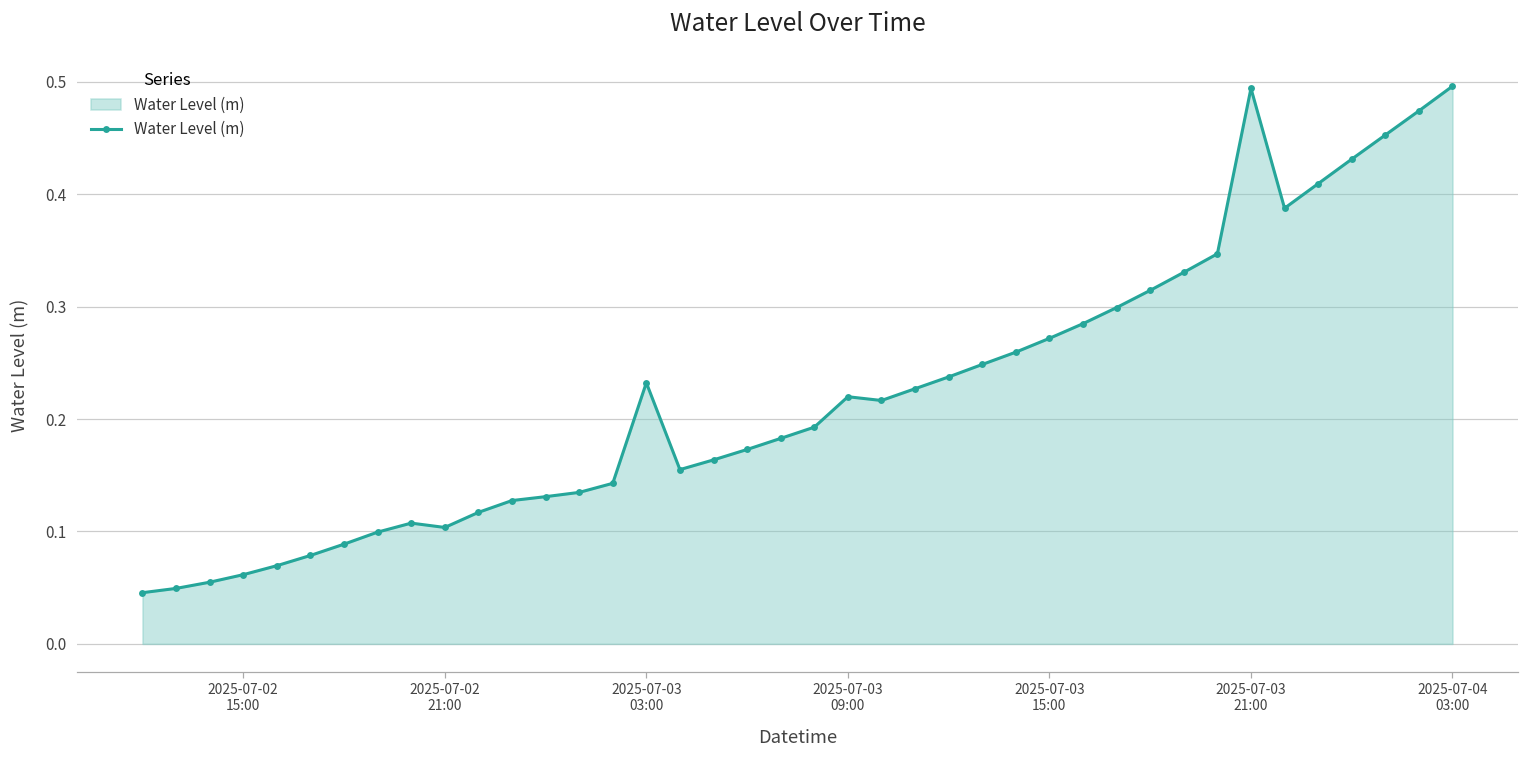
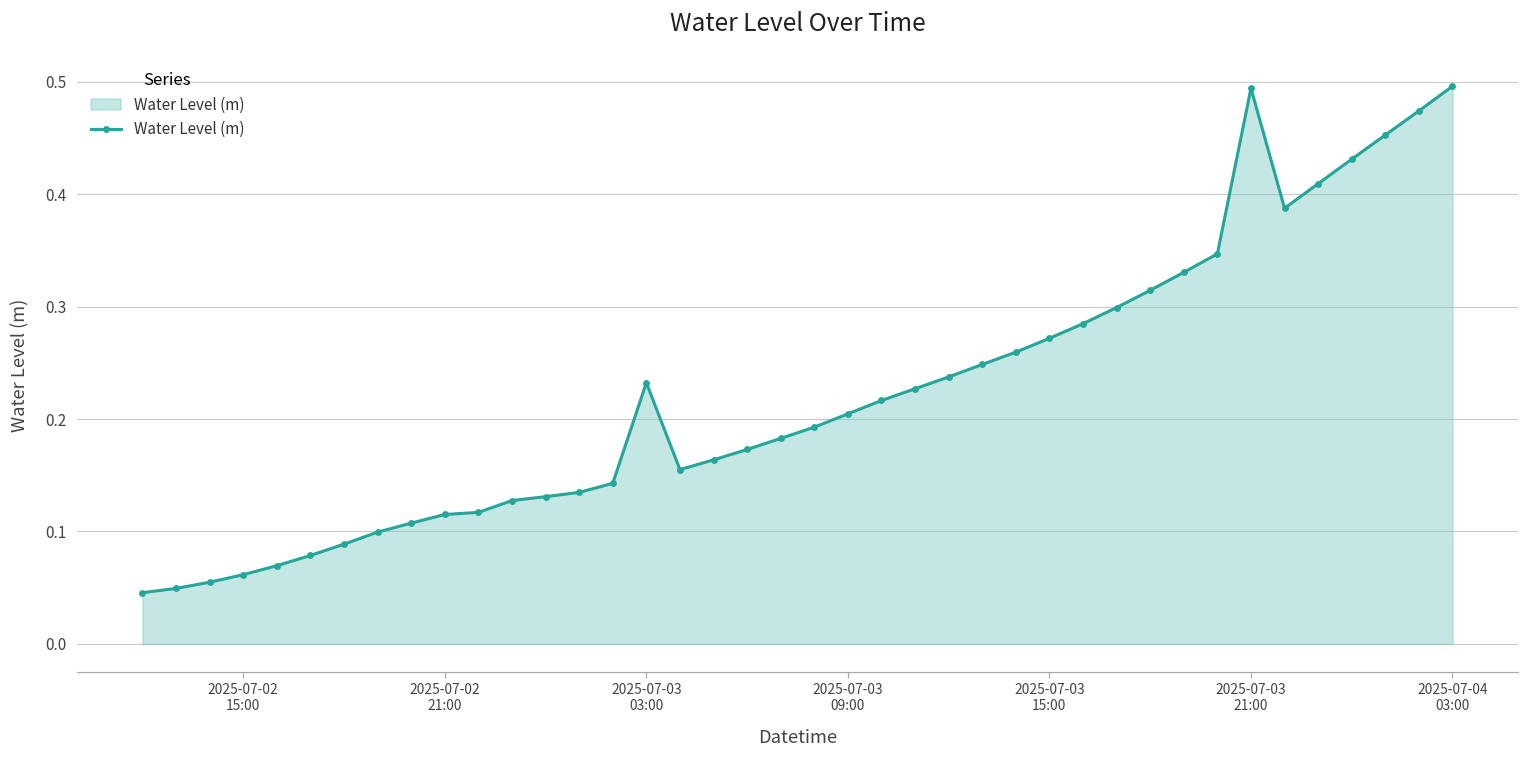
2025-07-02 21:00: 0.104 -> 0.115
2025-07-03 09:00: 0.220 -> 0.205
